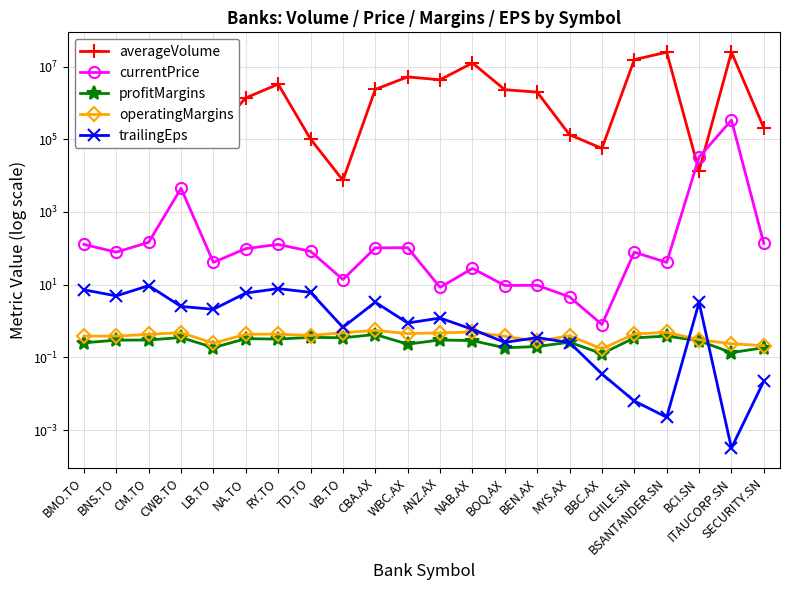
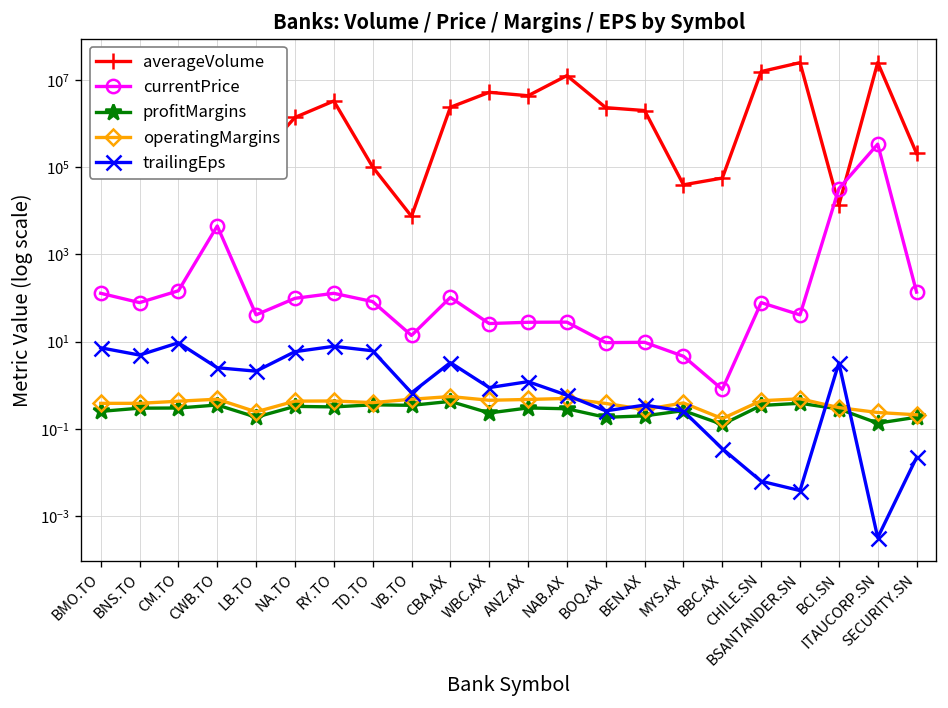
currentPrice, WBC.AX: 100 -> 30
currentPrice, ANZ.AX: 8 -> 30
averageVolume, MYS.AX: 130000 -> 40000
trailingEps, BSANTANDER.SN: 0.002 -> 0.004
